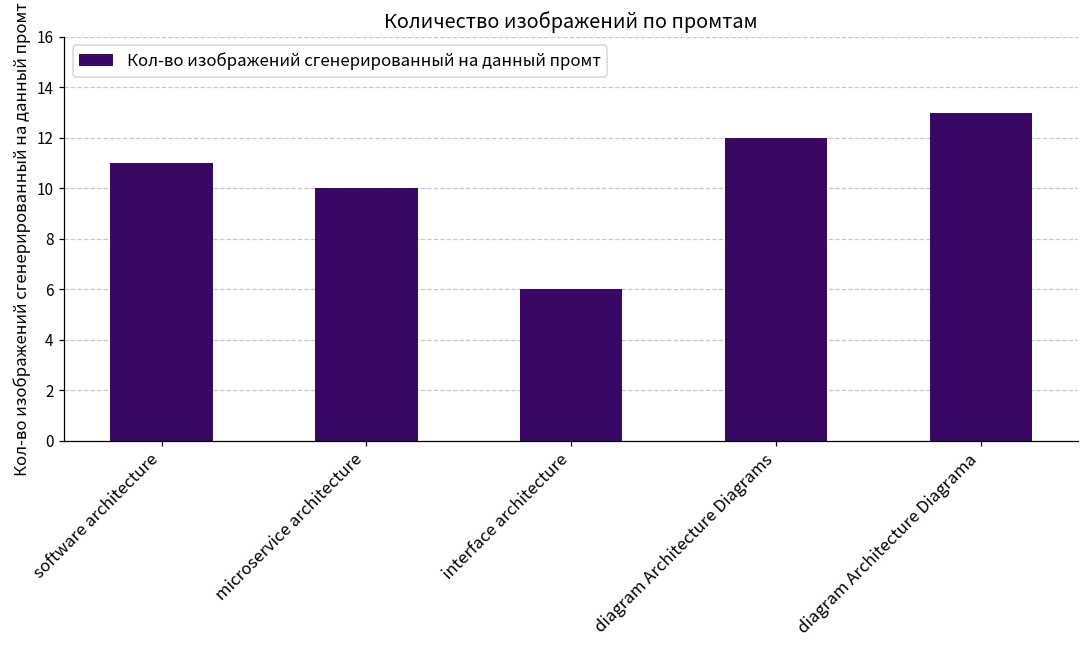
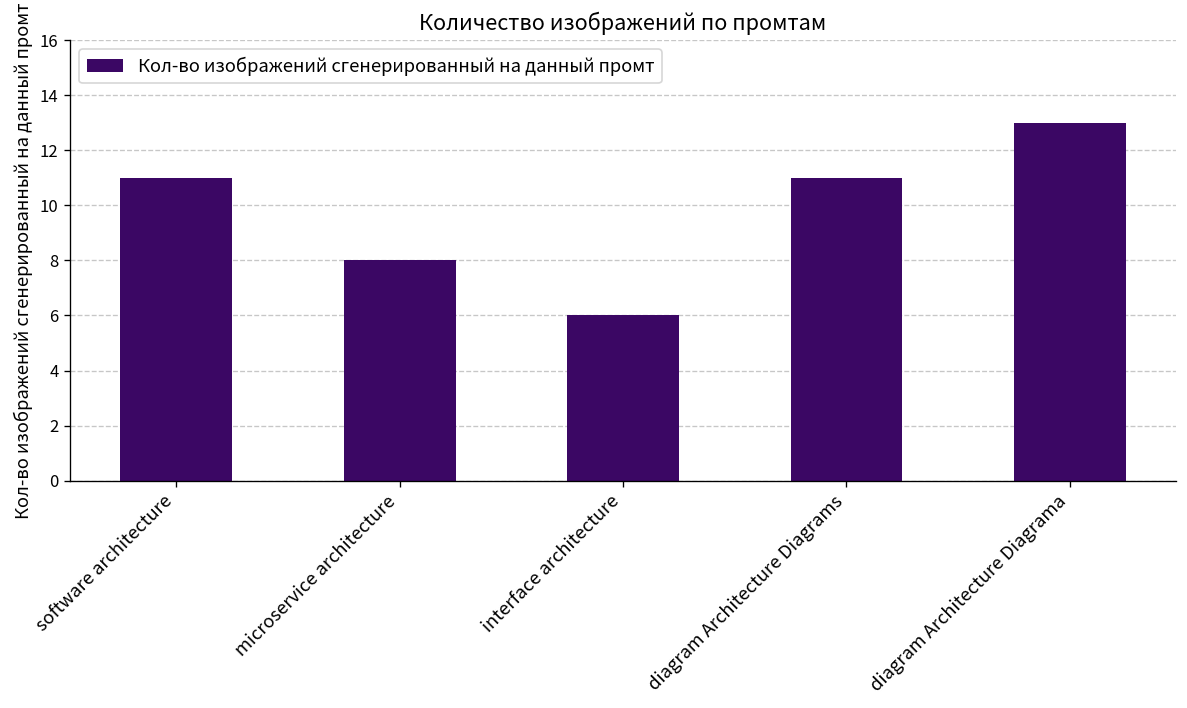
microservice architecture: 10 -> 8
diagram Architecture Diagrams: 12 -> 11
